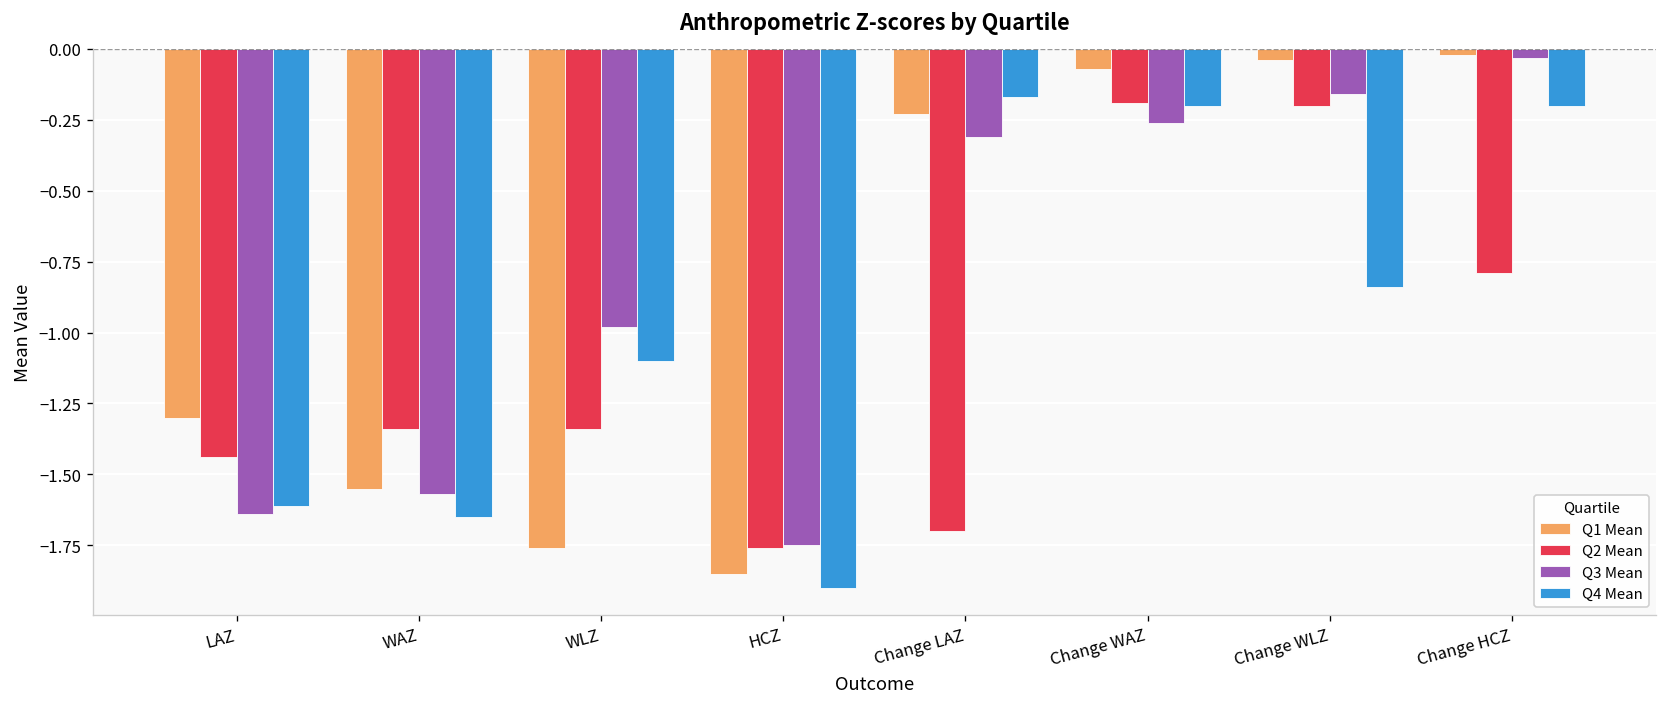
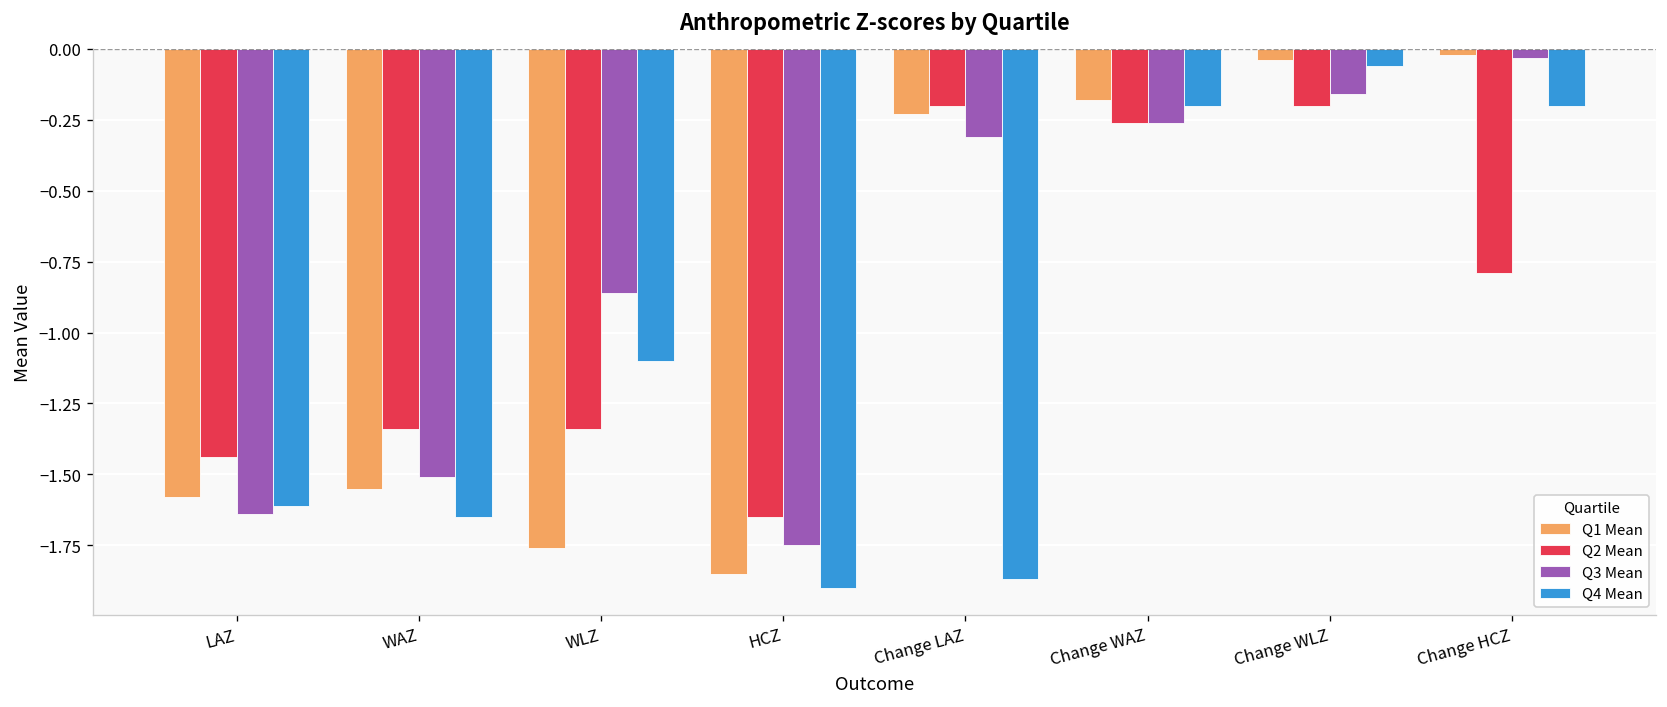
Q1 Mean, LAZ: -1.30 -> -1.58
Q3 Mean, WAZ: -1.57 -> -1.51
Q3 Mean, WLZ: -0.98 -> -0.86
Q2 Mean, HCZ: -1.76 -> -1.65
Q2 Mean, Change LAZ: -1.7 -> -0.2
Q4 Mean, Change LAZ: -0.17 -> -1.87
Q1 Mean, Change WAZ: -0.07 -> -0.18
Q2 Mean, Change WAZ: -0.19 -> -0.26
Q4 Mean, Change WLZ: -0.84 -> -0.06
